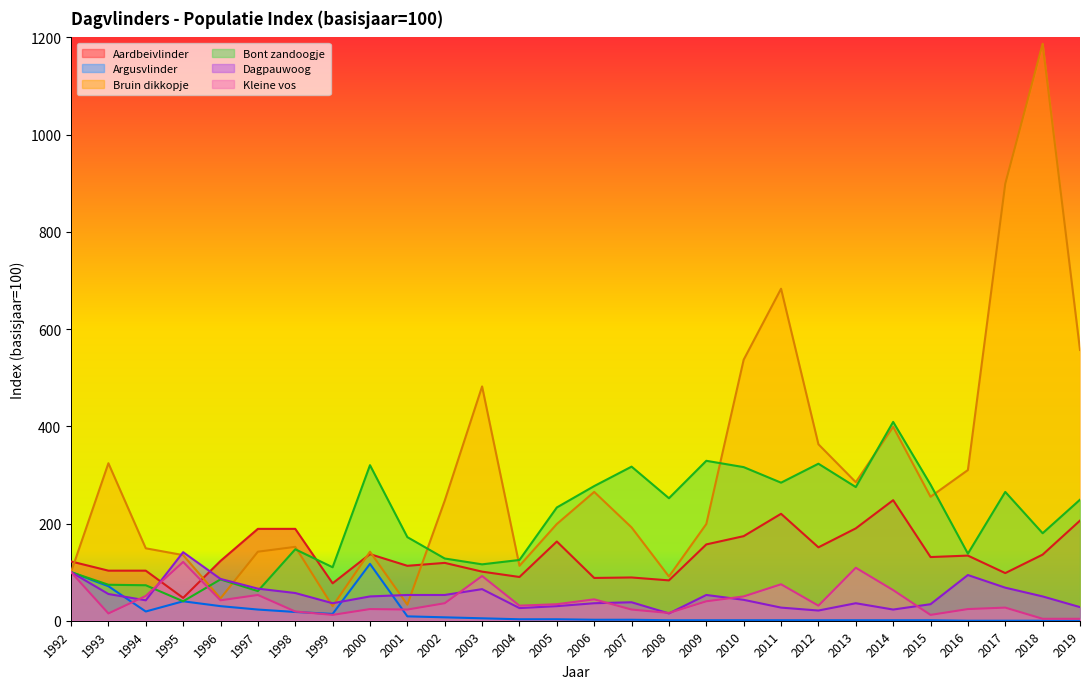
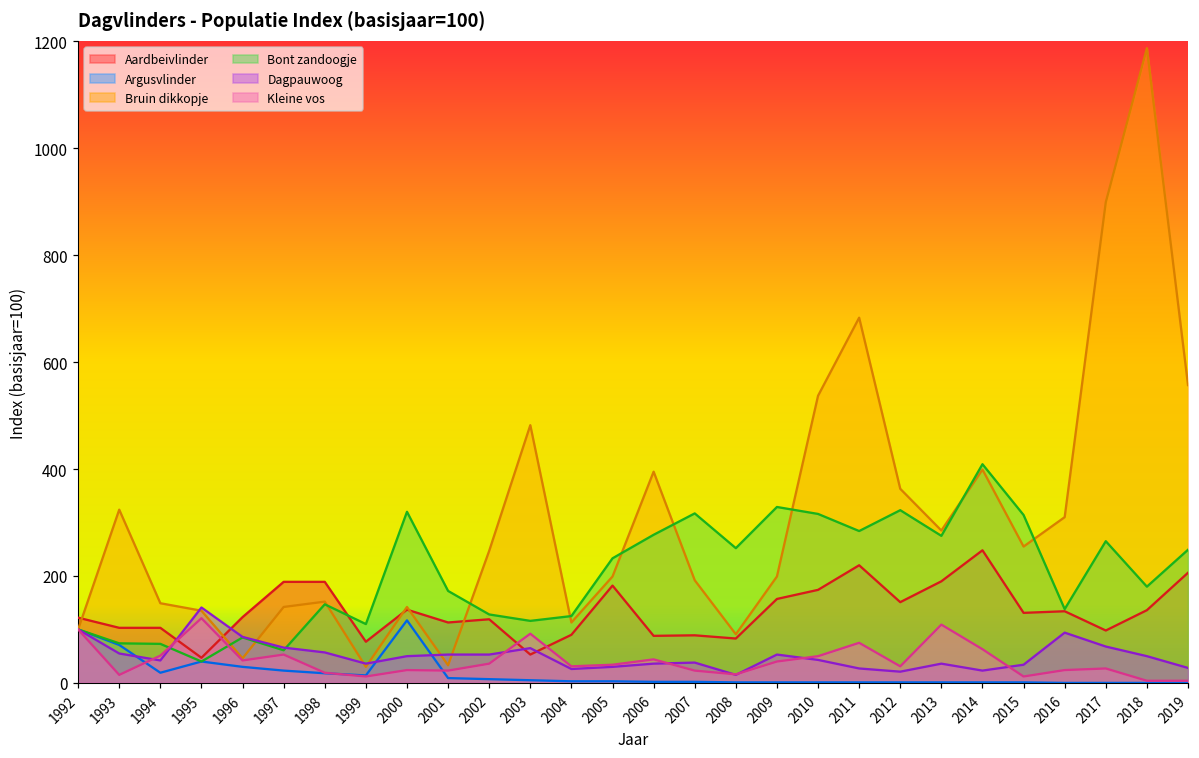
Aardbeivlinder, 2003: 100 -> 50
Aardbeivlinder, 2005: 160 -> 180
Bruin dikkopje, 2006: 270 -> 400
Bont zandoogje, 2015: 280 -> 310
